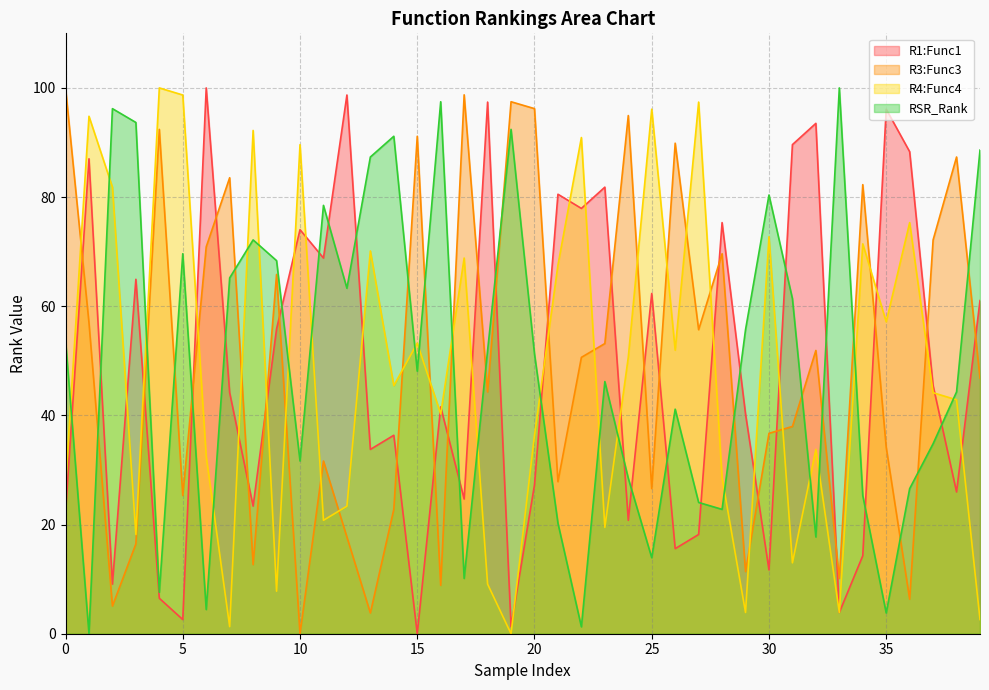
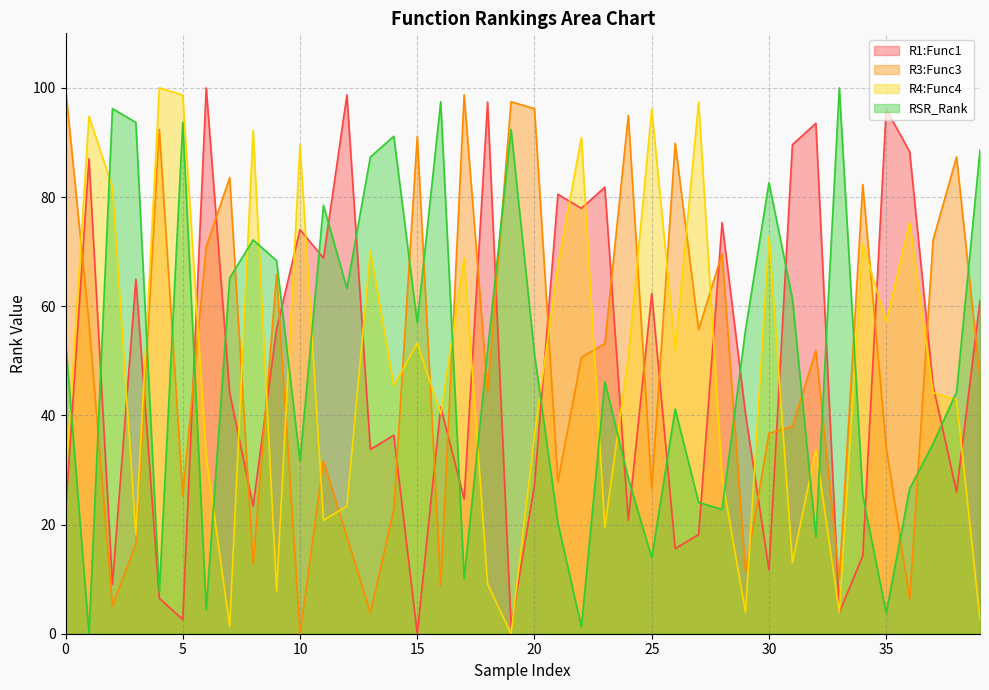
Function Rankings Area Chart, RSR_Rank, 5: 70 -> 94
Function Rankings Area Chart, RSR_Rank, 15: 48 -> 57
Function Rankings Area Chart, RSR_Rank, 30: 80 -> 83
